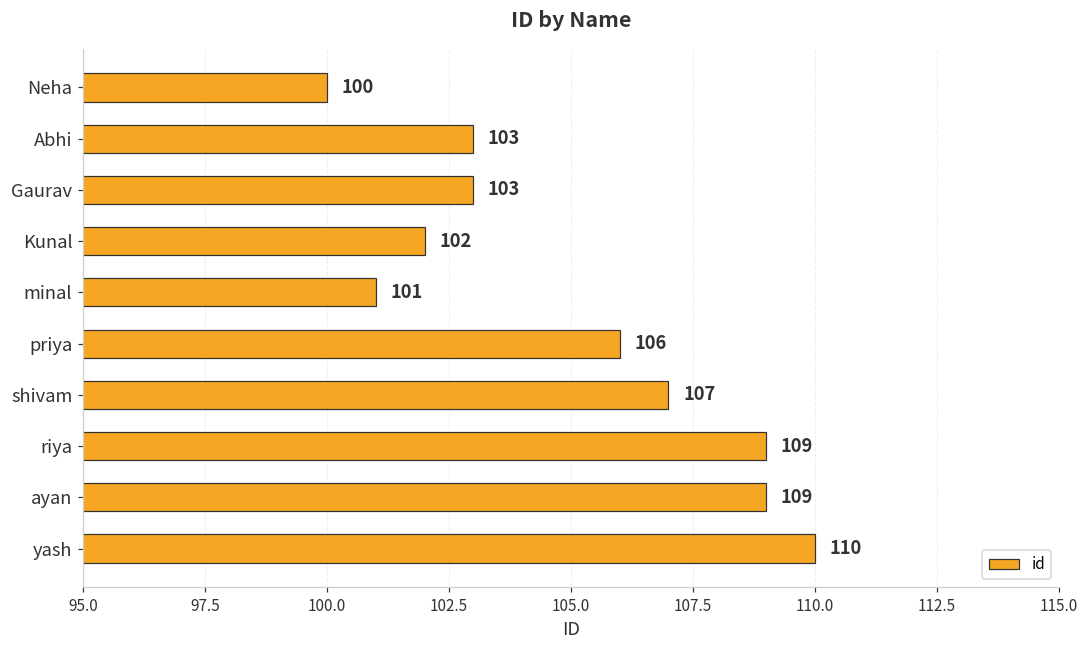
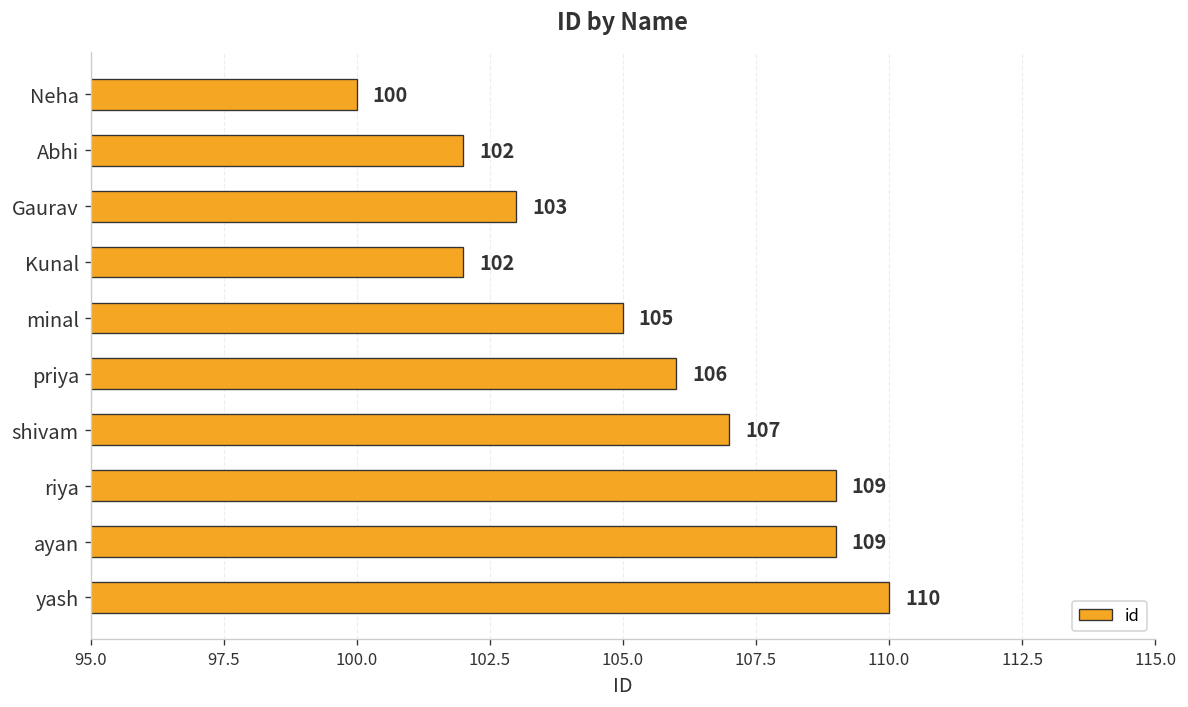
Abhi: 103 -> 102
minal: 101 -> 105
